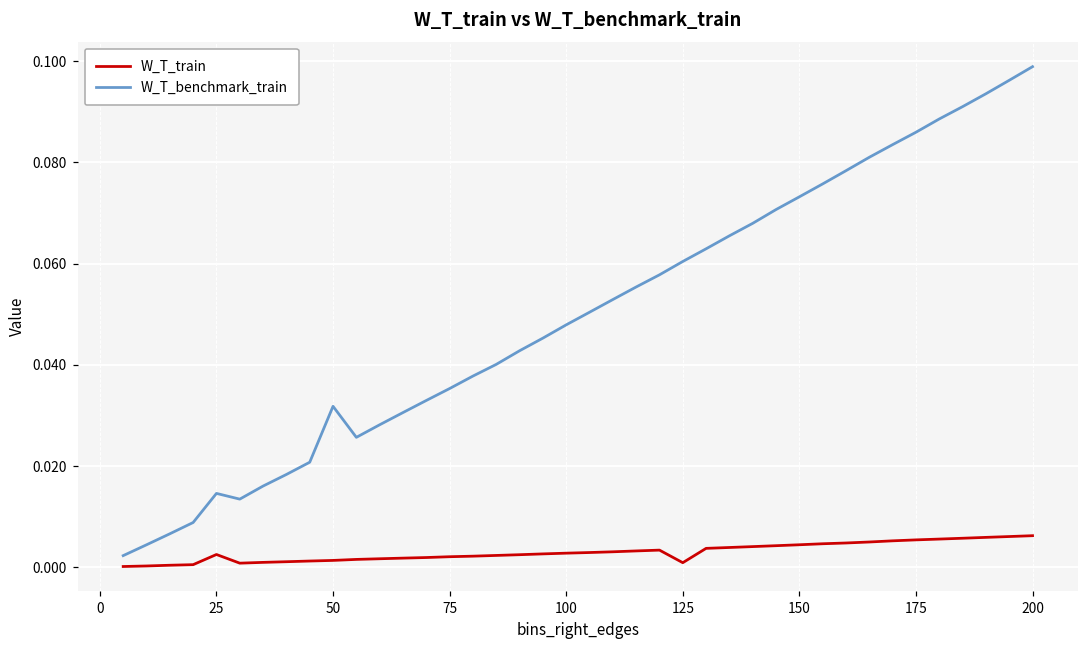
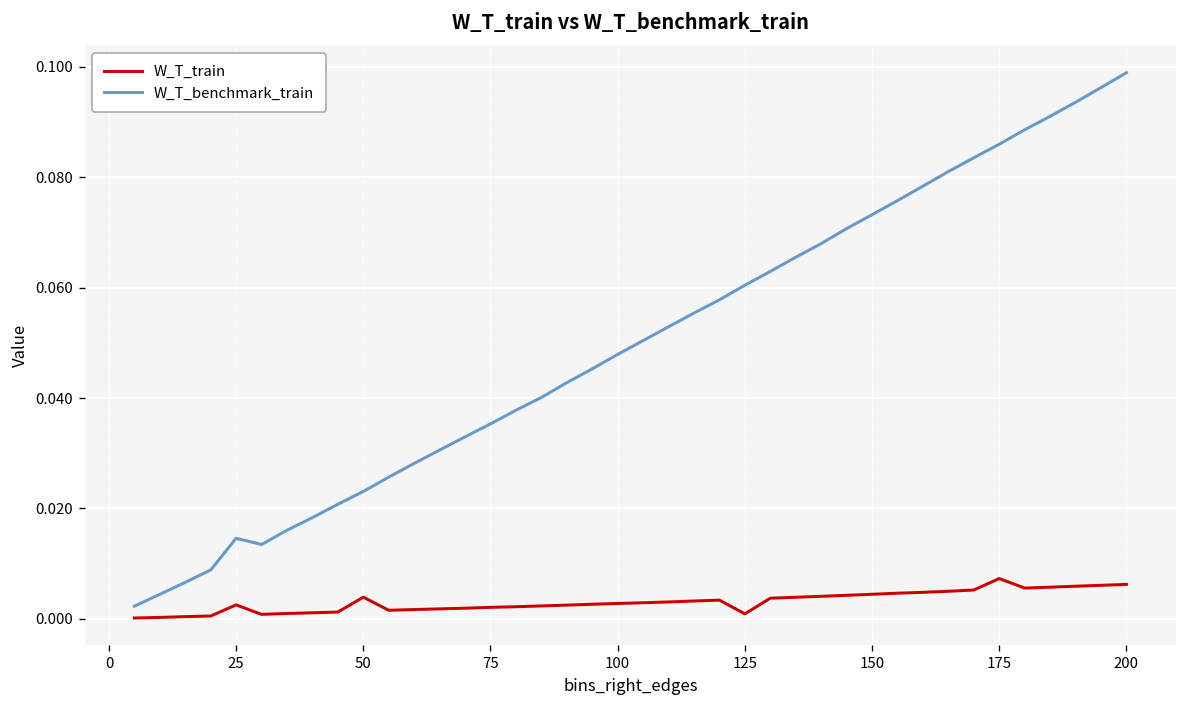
W_T_train, 50: 0.001 -> 0.004
W_T_benchmark_train, 50: 0.032 -> 0.023
W_T_train, 175: 0.005 -> 0.007
